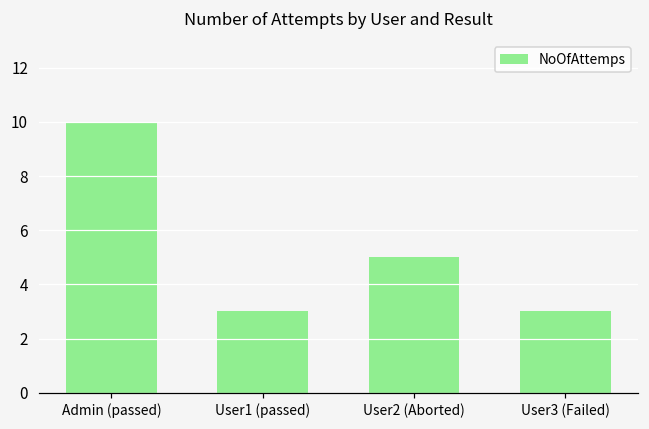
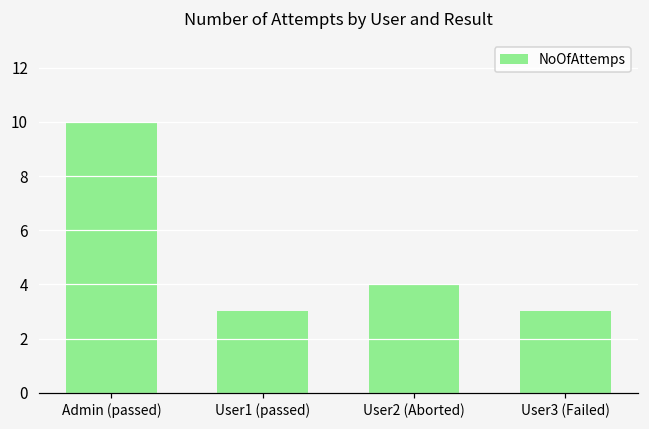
User2 (Aborted): 5 -> 4
